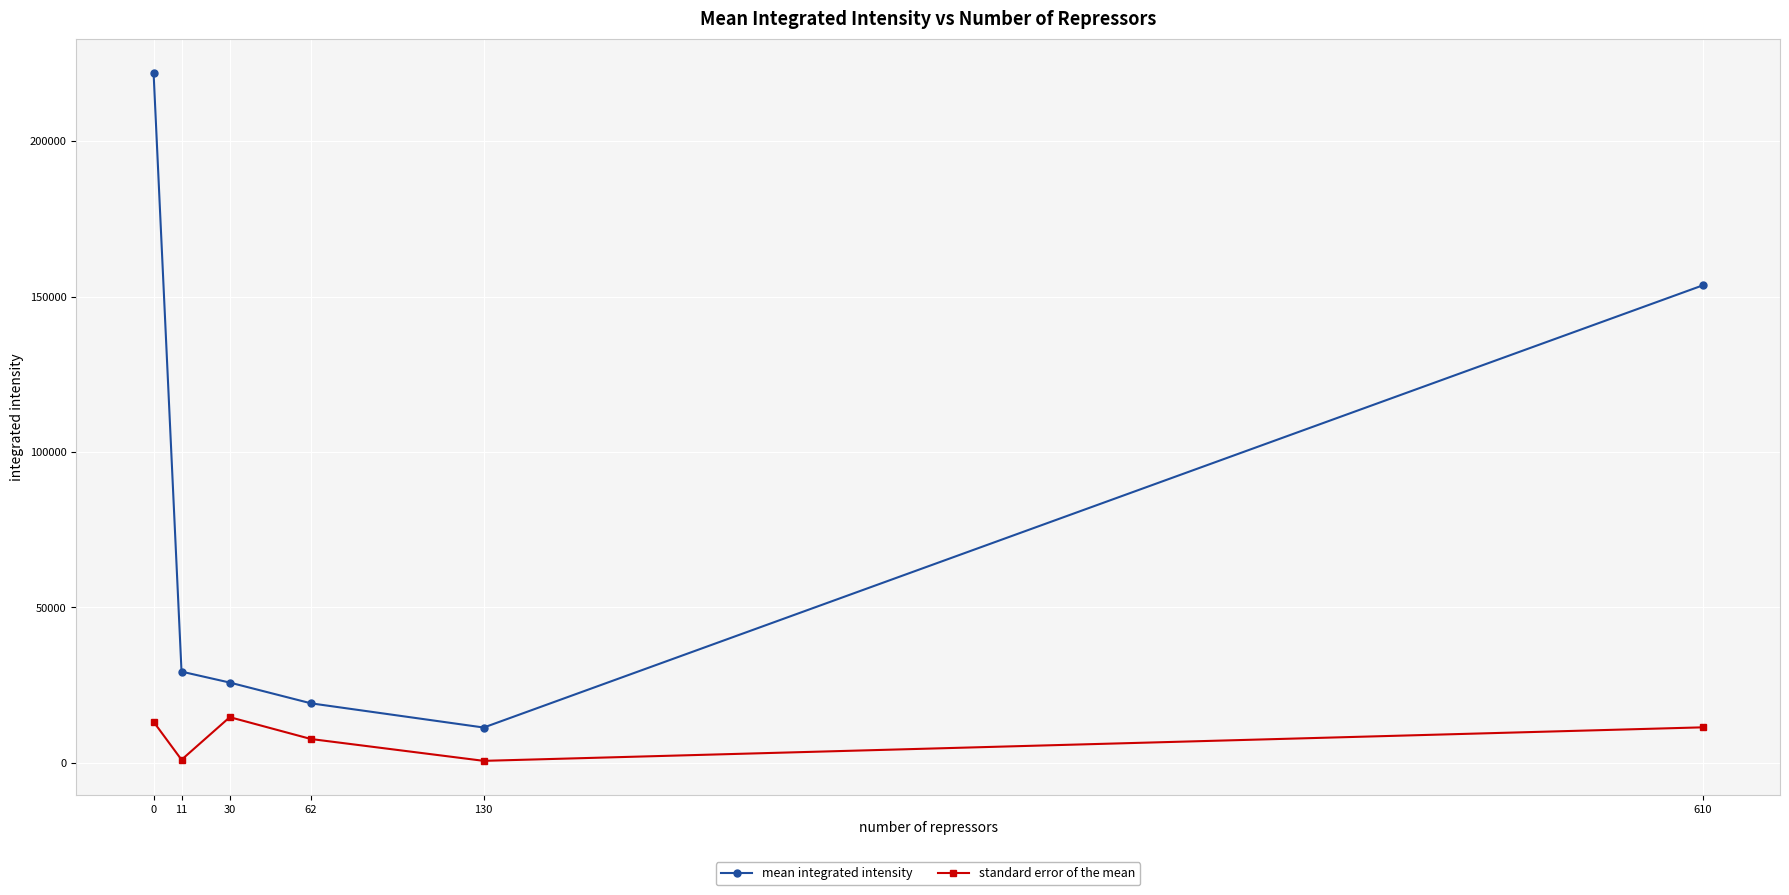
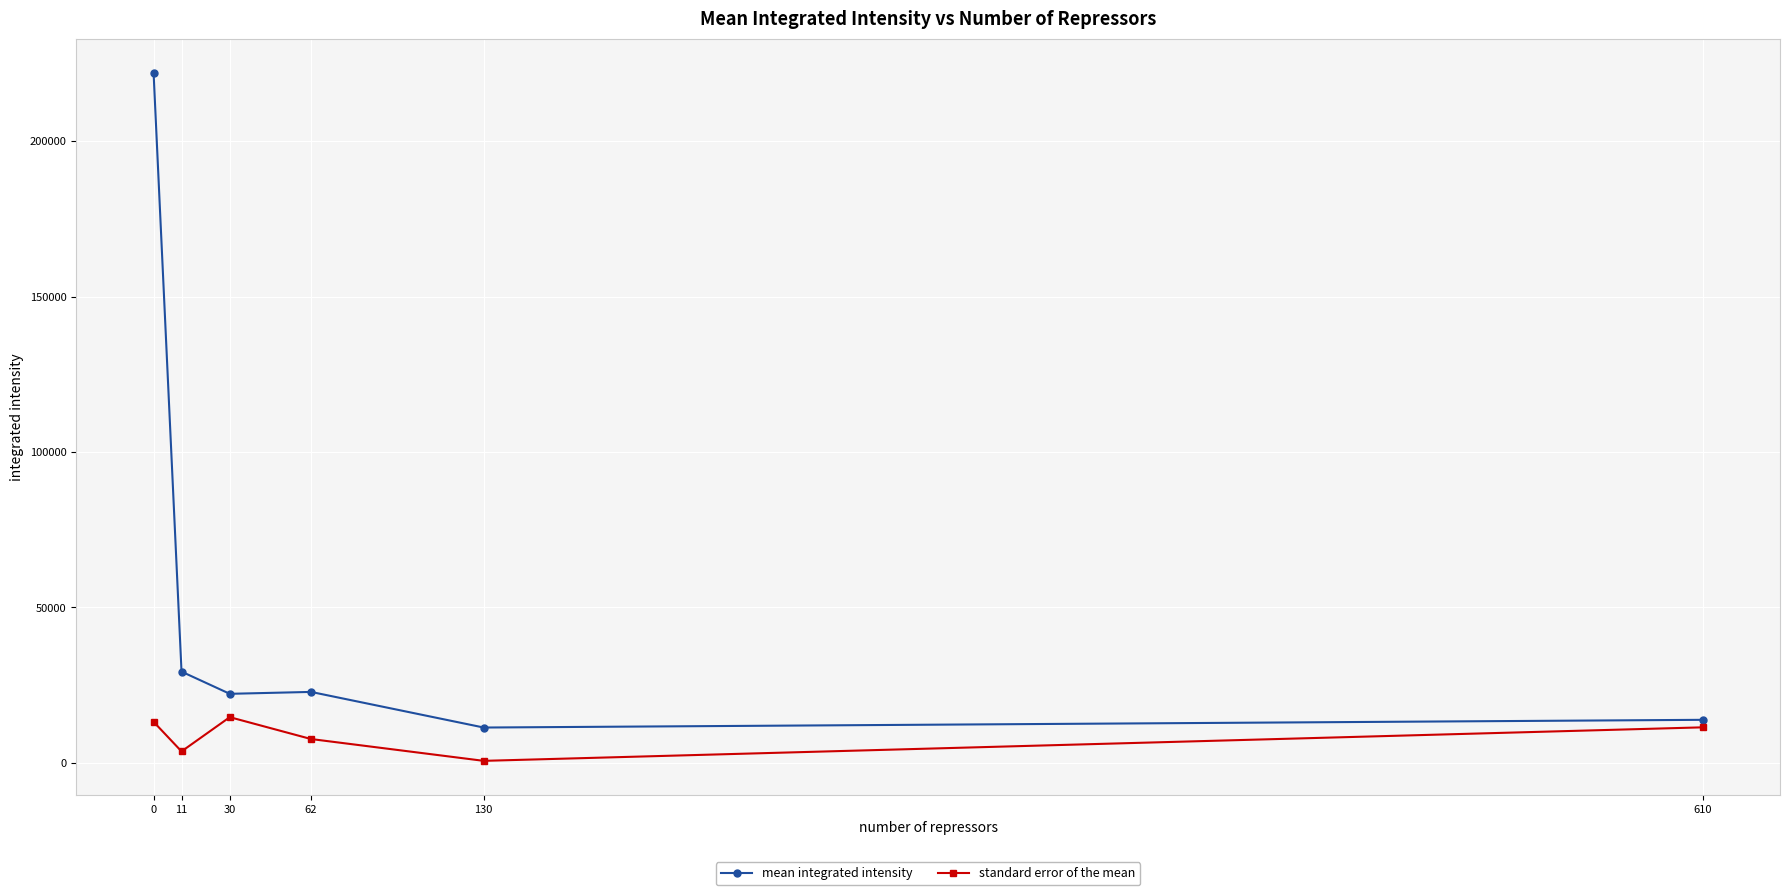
standard error of the mean, 11: 1000 -> 4000
mean integrated intensity, 30: 26000 -> 22000
mean integrated intensity, 62: 19000 -> 23000
mean integrated intensity, 610: 154000 -> 14000
